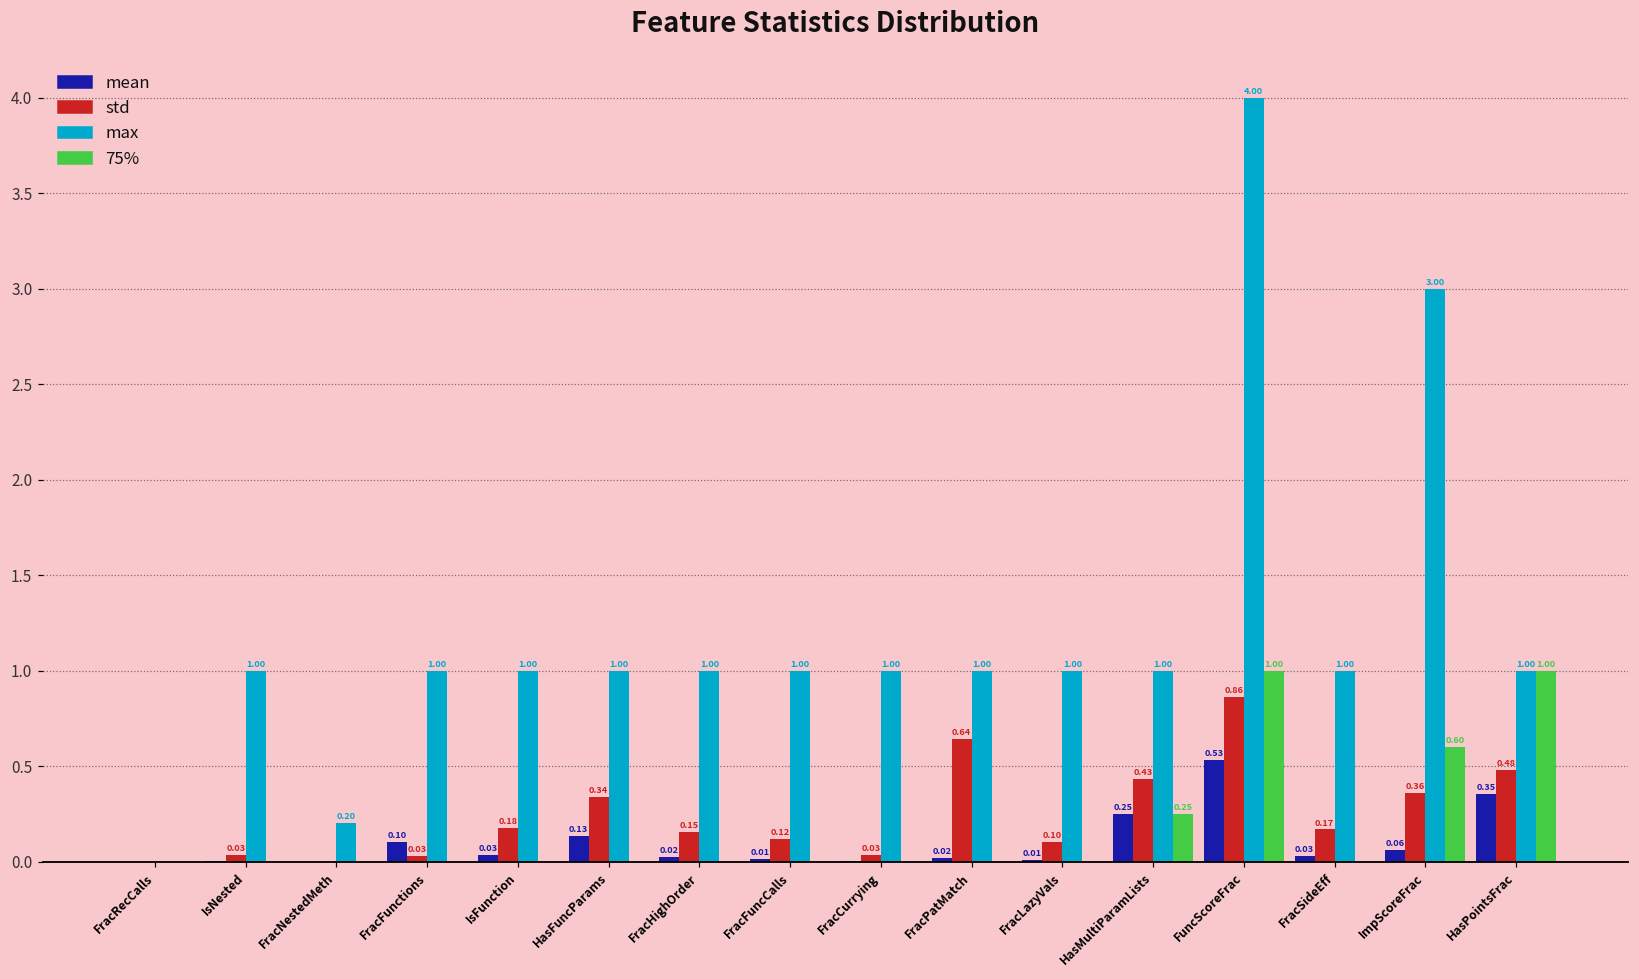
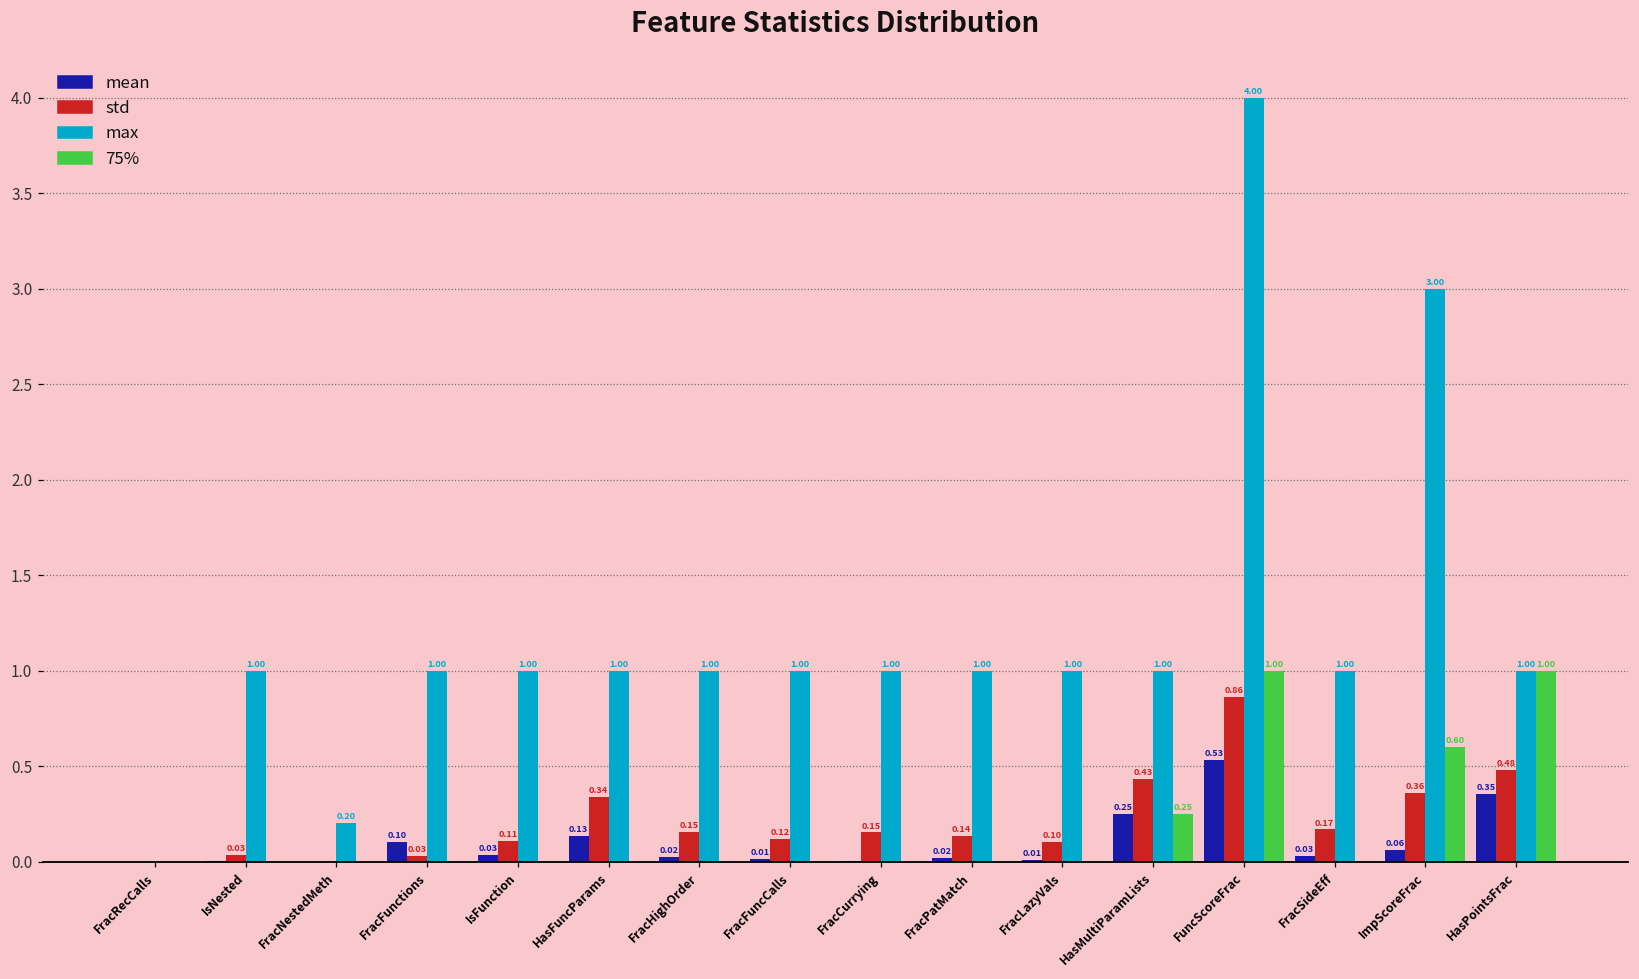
std, IsFunction: 0.18 -> 0.11
std, FracCurrying: 0.03 -> 0.15
std, FracPatMatch: 0.64 -> 0.14
